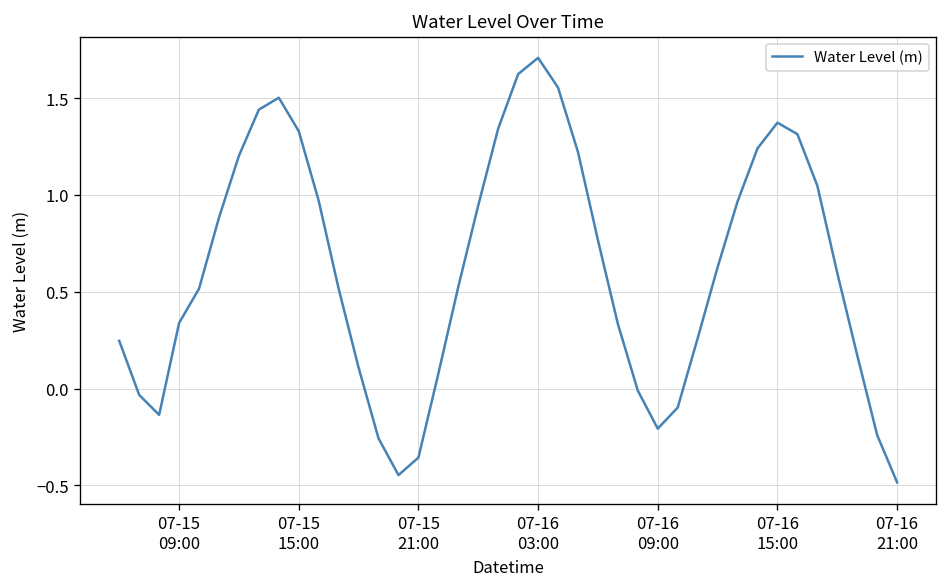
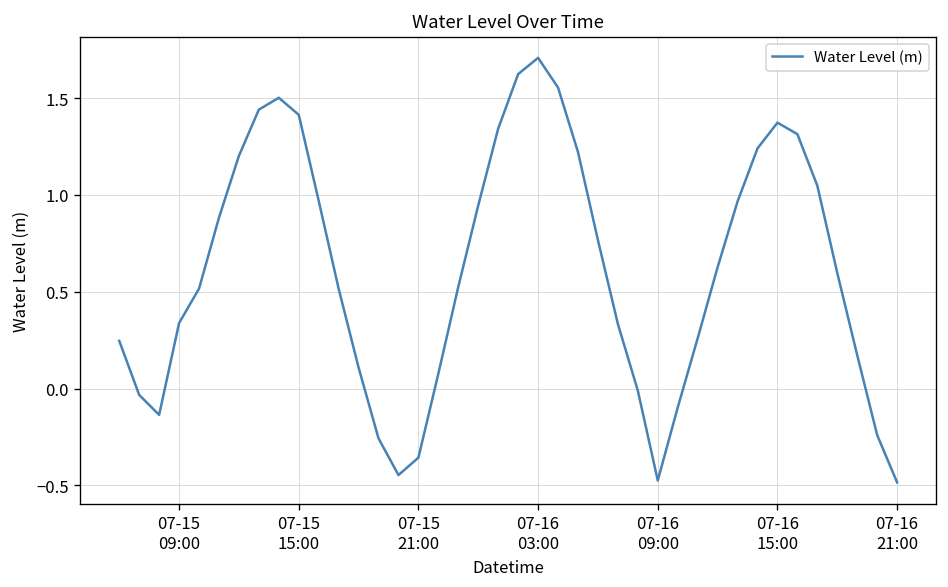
07-15 15:00: 1.33 -> 1.41
07-16 09:00: -0.21 -> -0.47
